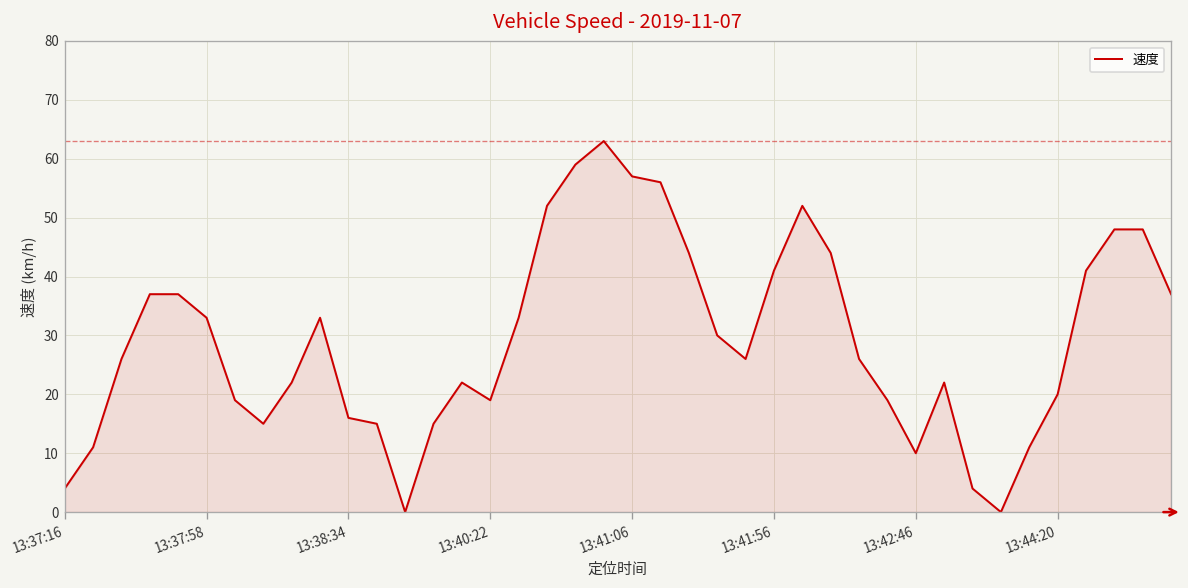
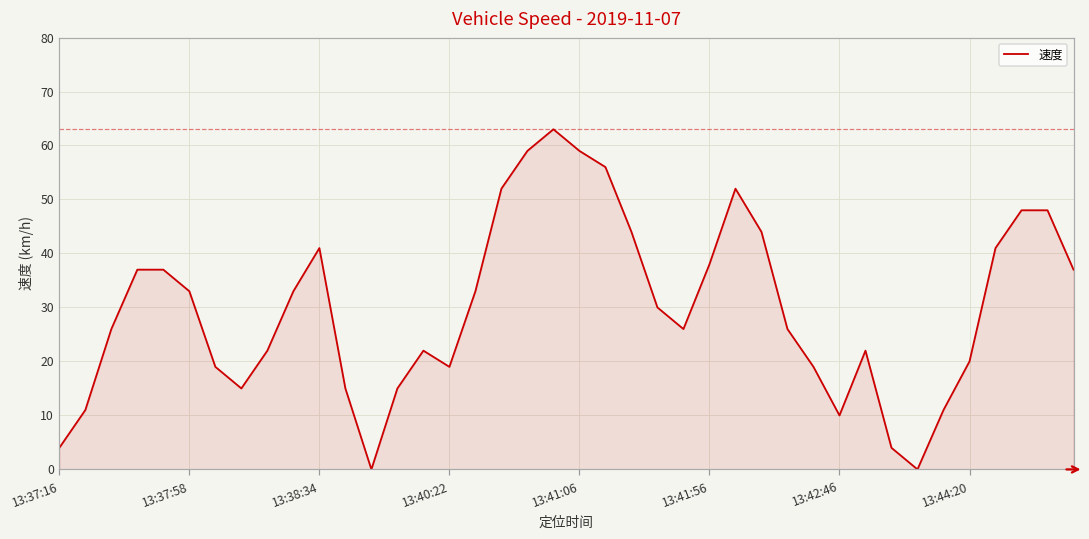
13:38:34: 16 -> 41
13:41:06: 57 -> 59
13:41:56: 41 -> 38
